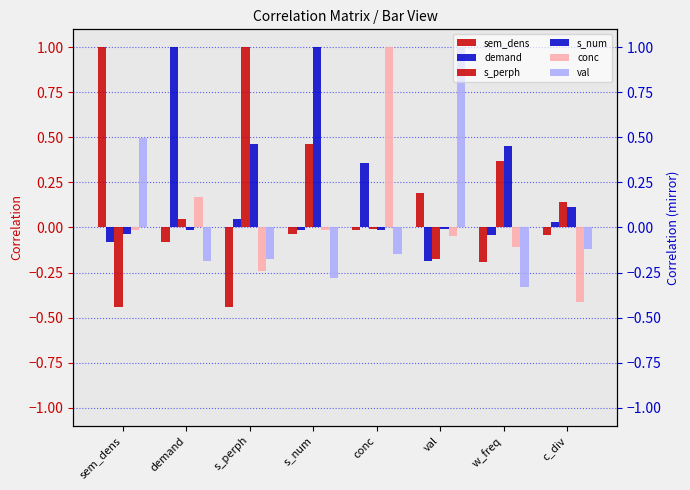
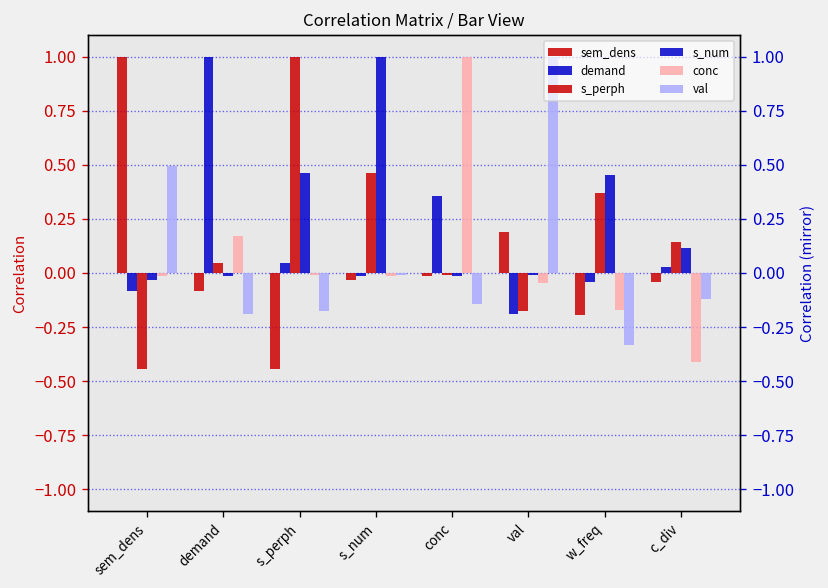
conc, s_perph: -0.24 -> -0.01
val, s_num: -0.28 -> -0.01
conc, w_freq: -0.11 -> -0.17
